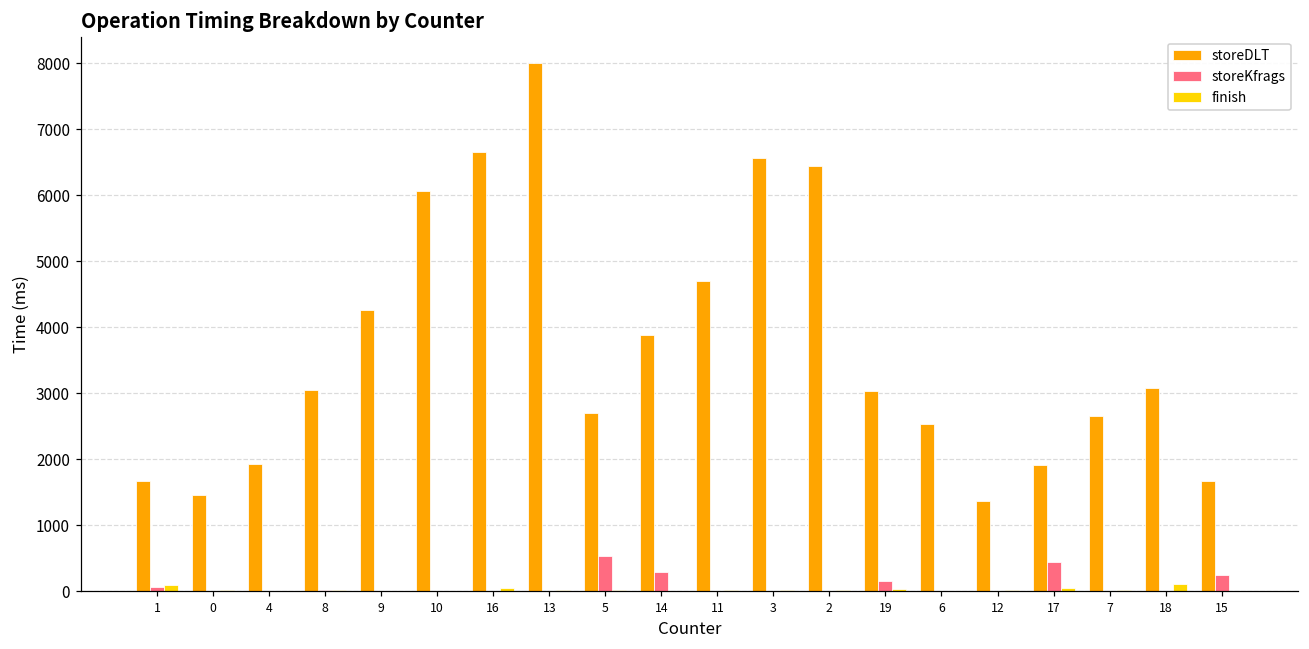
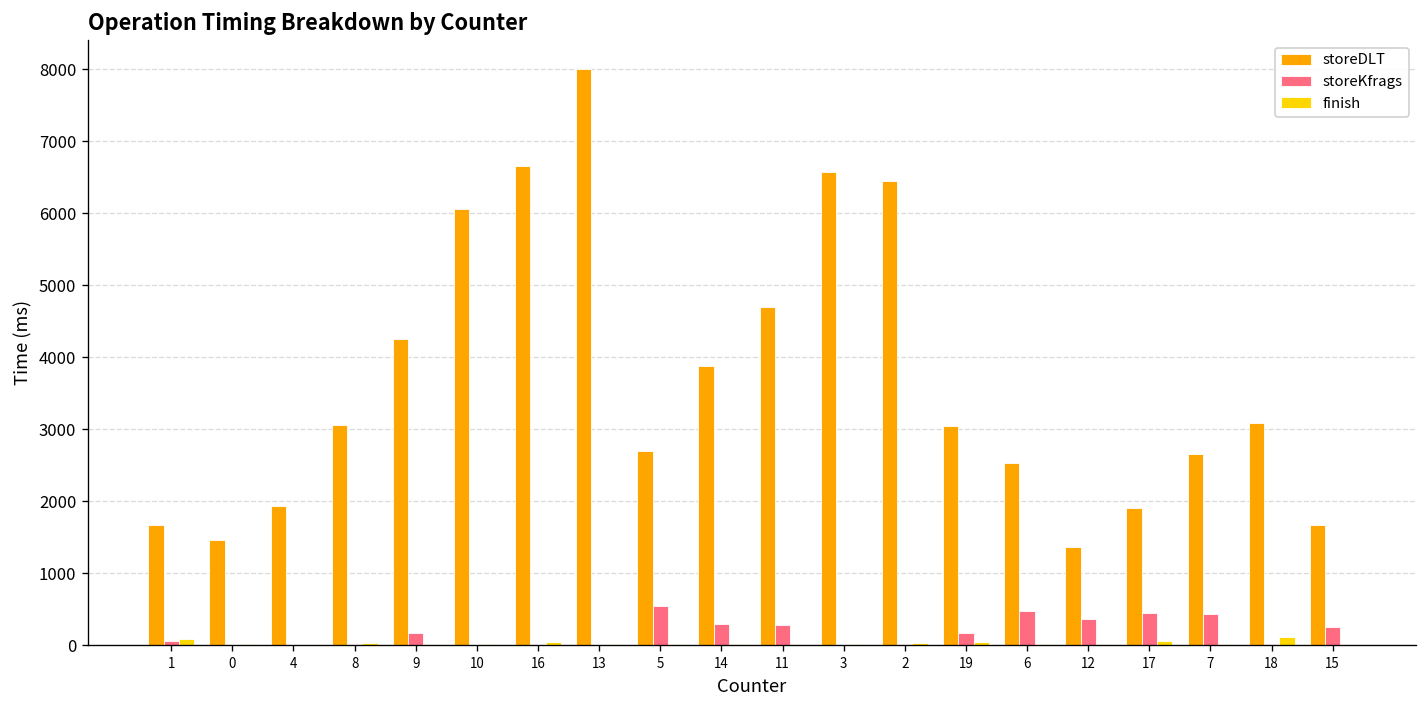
storeKfrags, 9: 0 -> 200
storeKfrags, 11: 0 -> 300
storeKfrags, 6: 0 -> 500
storeKfrags, 12: 0 -> 400
storeKfrags, 7: 0 -> 400
